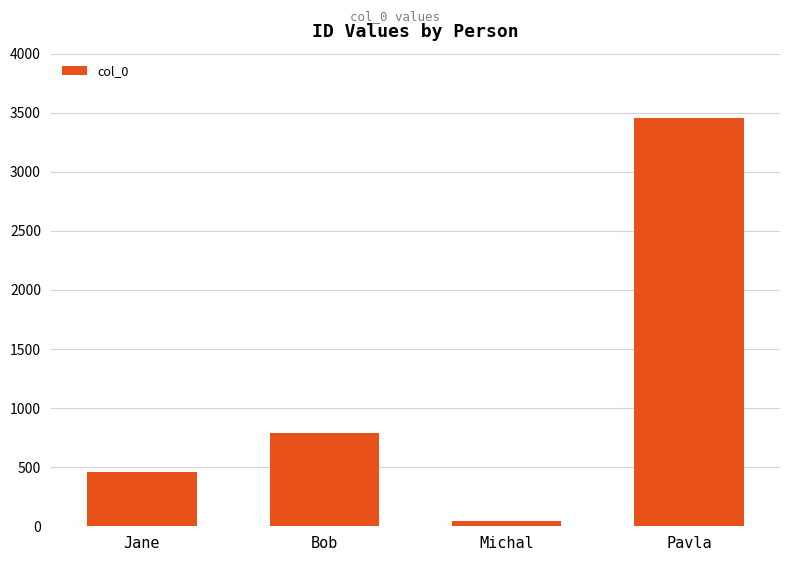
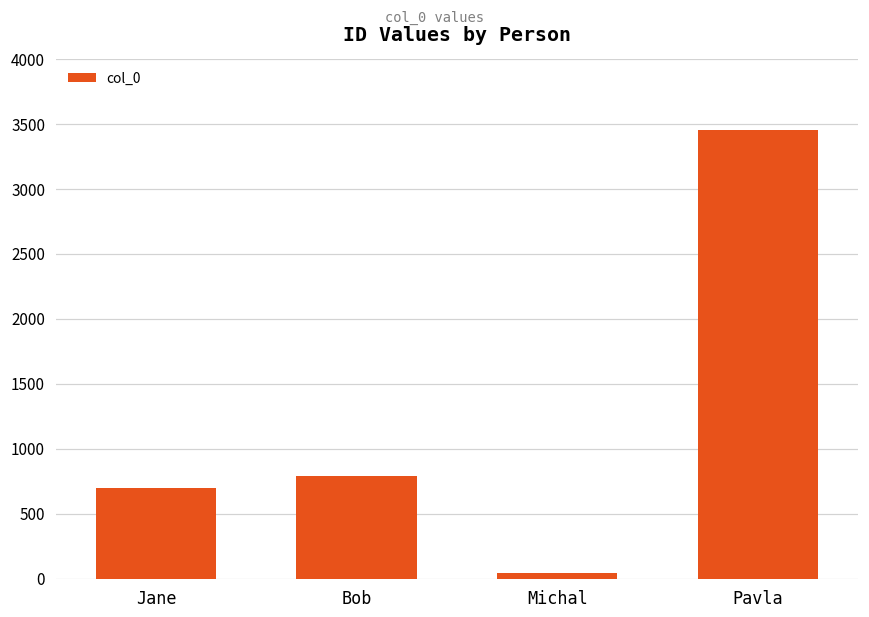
Jane: 460 -> 700
